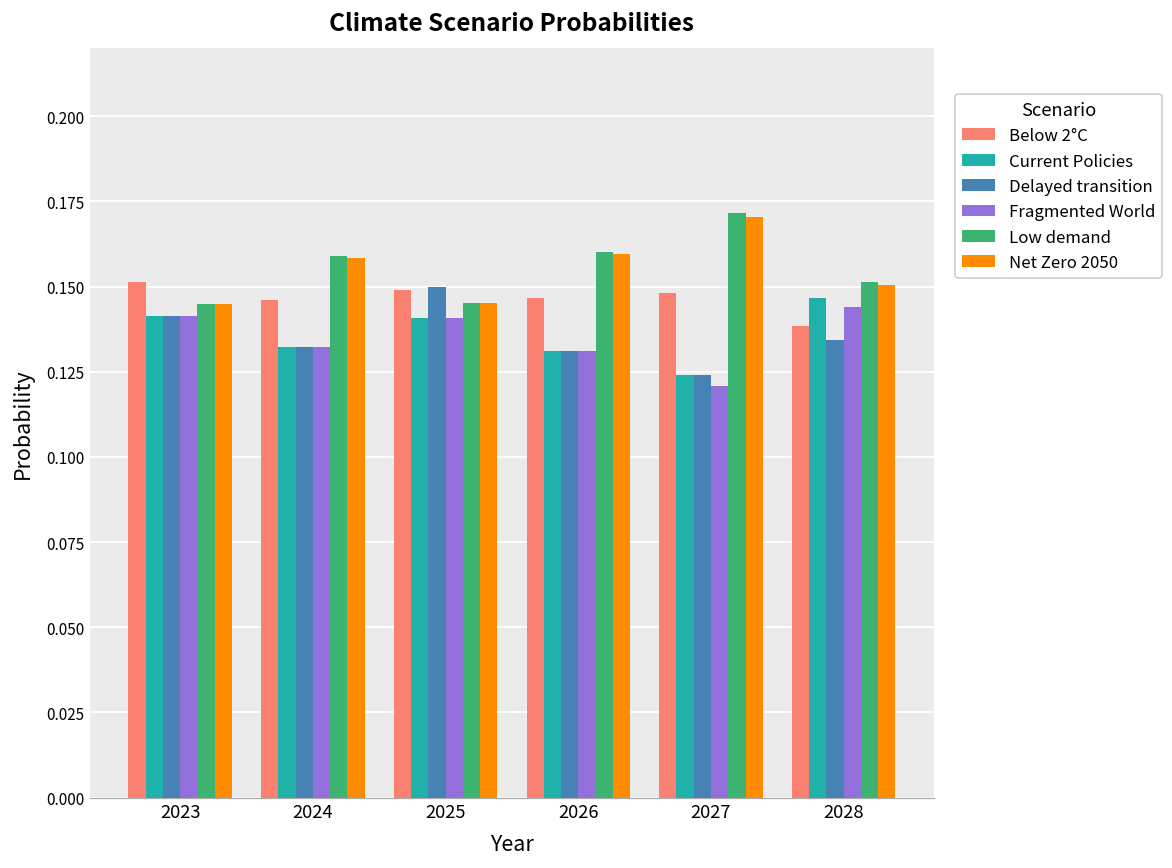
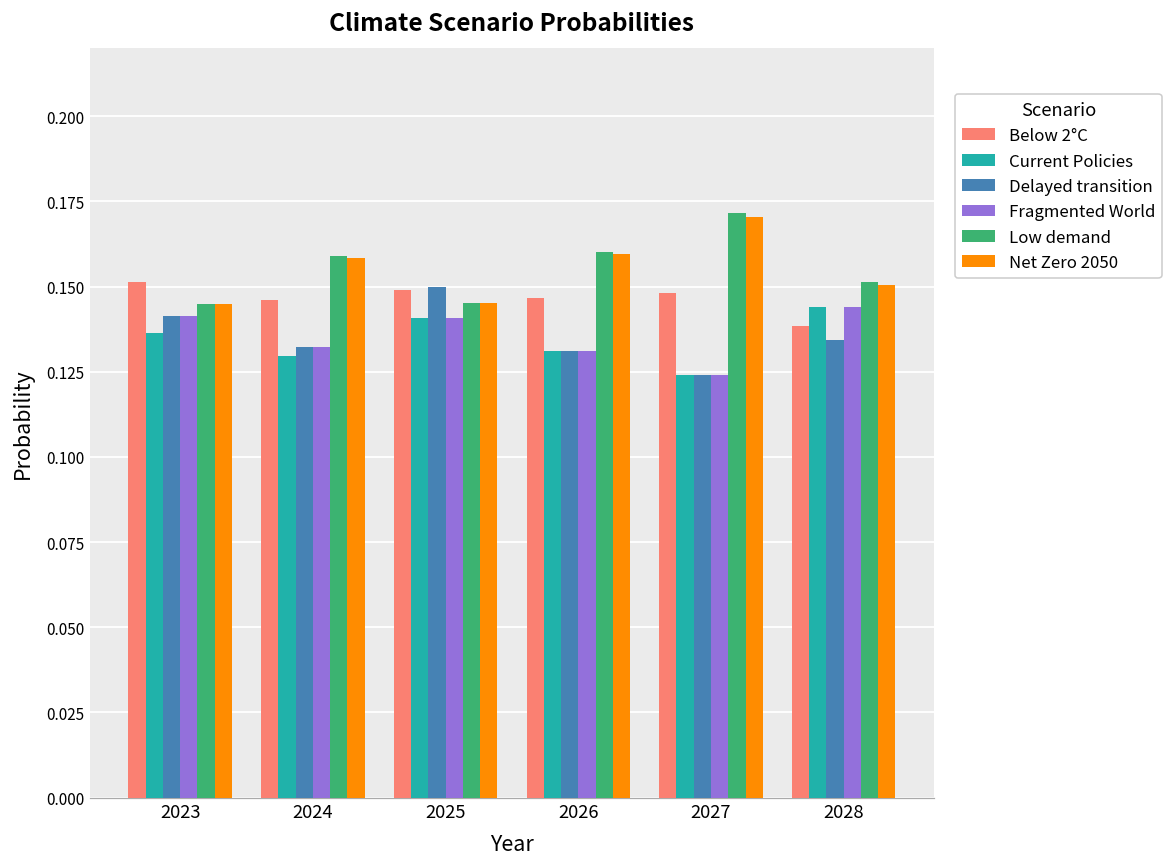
Current Policies, 2023: 0.141 -> 0.136
Current Policies, 2024: 0.132 -> 0.130
Fragmented World, 2027: 0.121 -> 0.124
Current Policies, 2028: 0.147 -> 0.144
